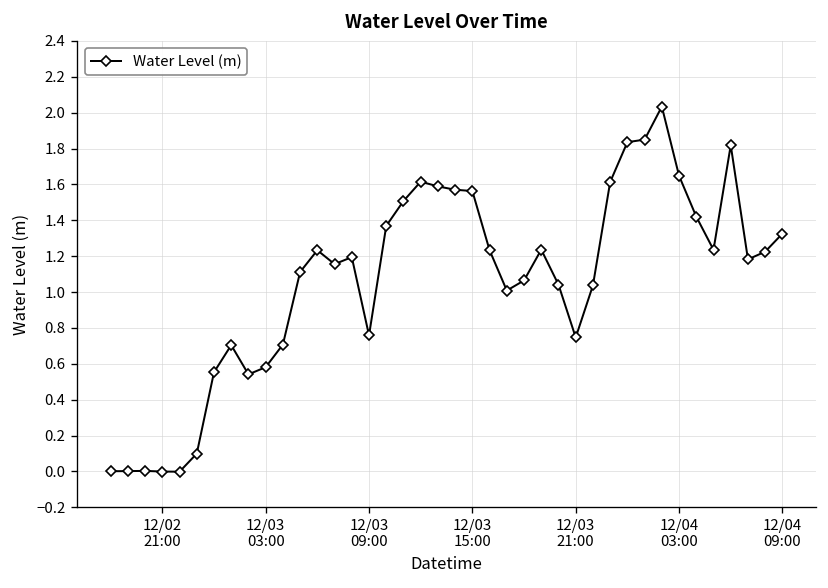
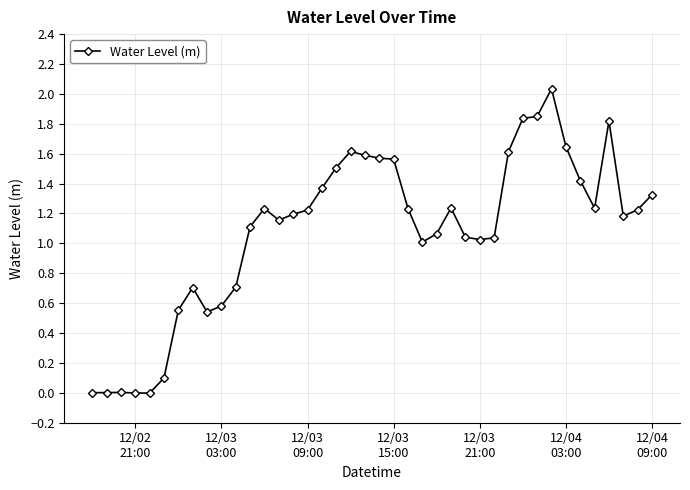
12/03 09:00: 0.76 -> 1.22
12/03 21:00: 0.75 -> 1.03
